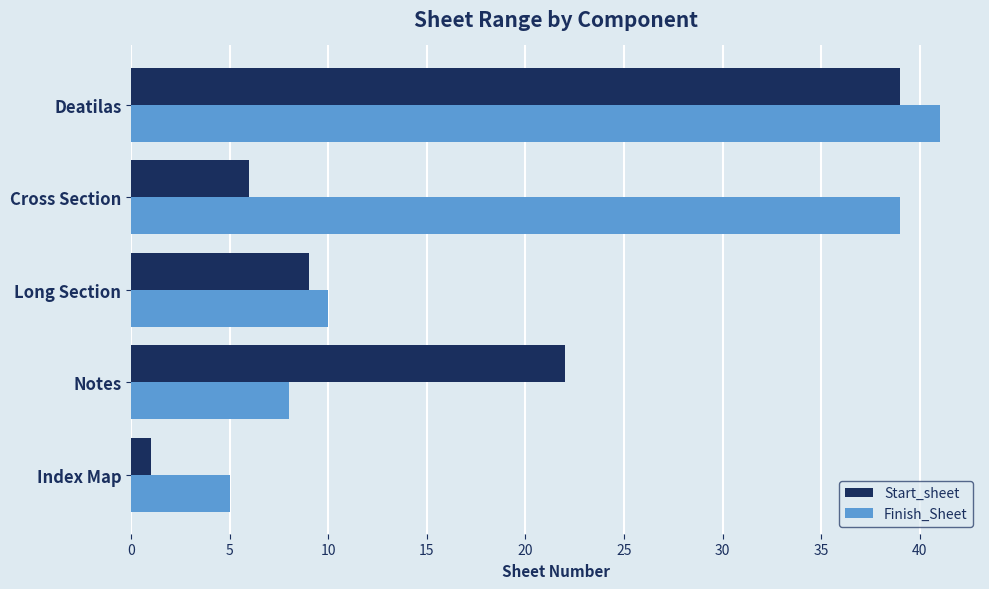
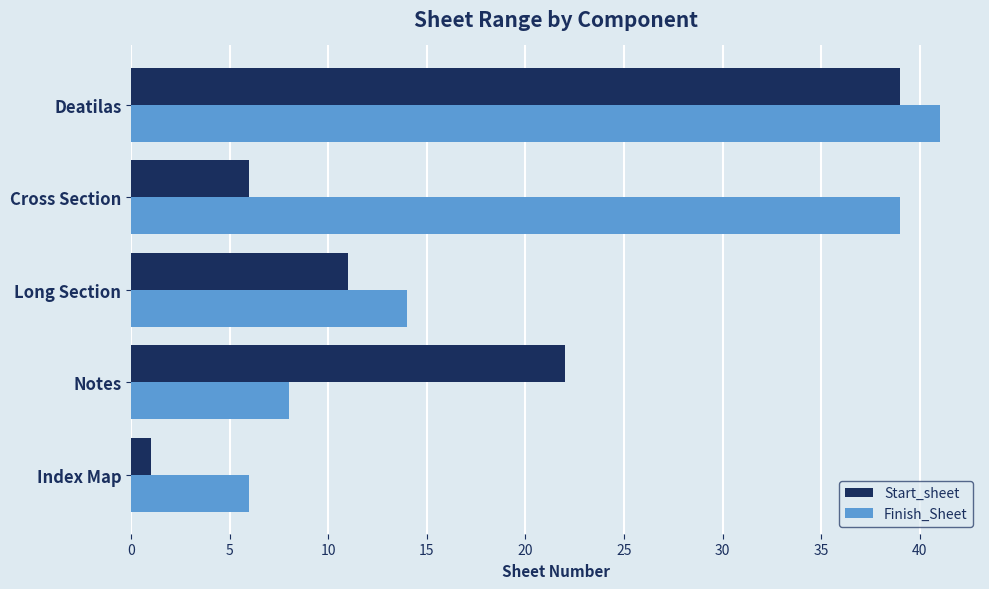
Start_sheet, Long Section: 9 -> 11
Finish_Sheet, Long Section: 10 -> 14
Finish_Sheet, Index Map: 5 -> 6
